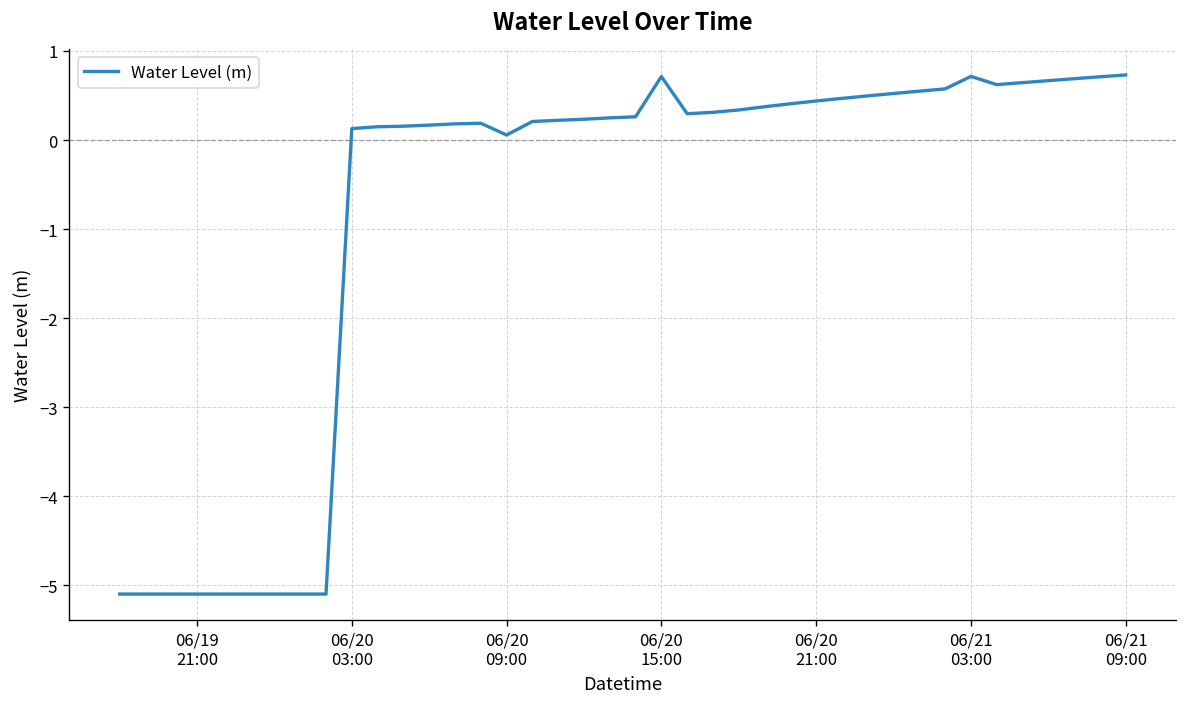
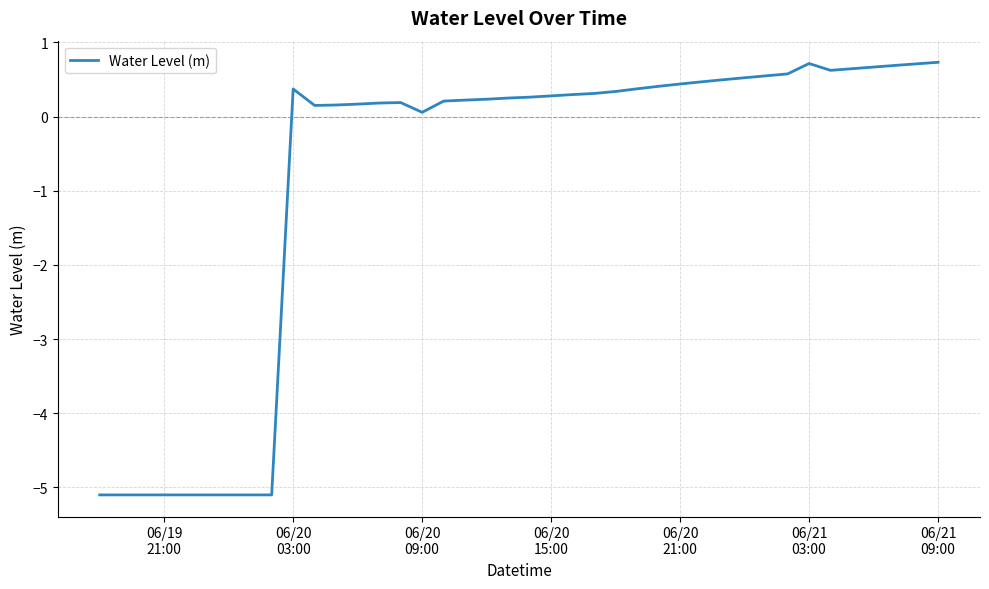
06/20 03:00: 0.1 -> 0.4
06/20 15:00: 0.7 -> 0.3
